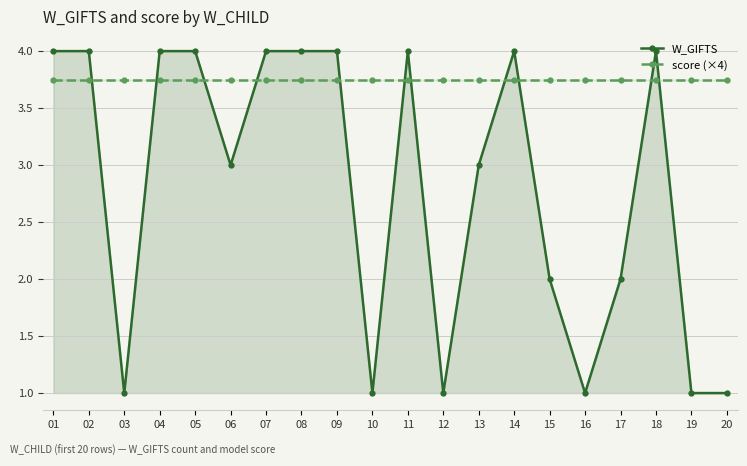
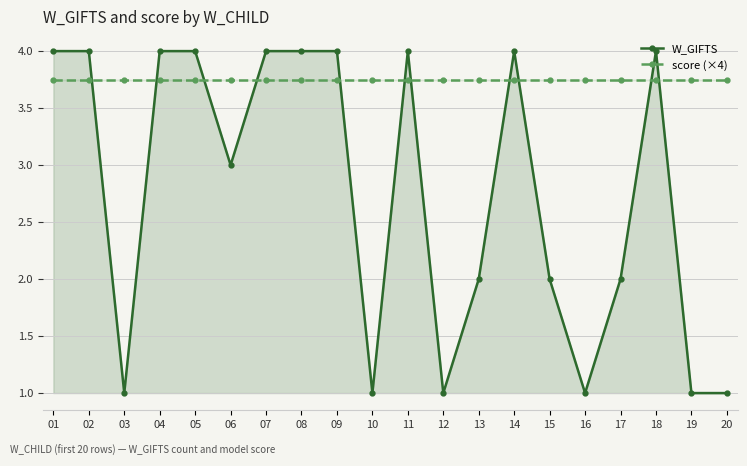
W_GIFTS, 13: 3 -> 2
